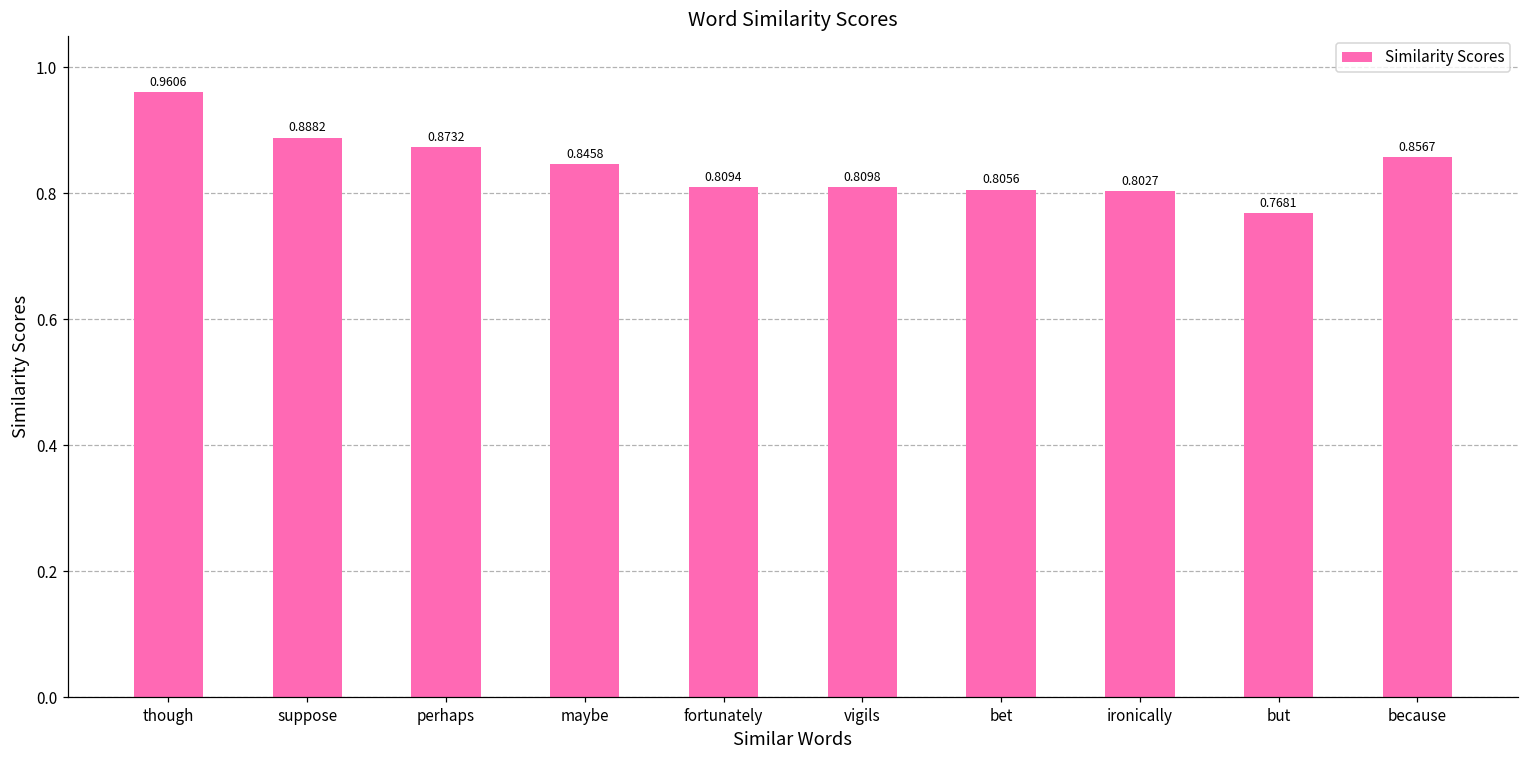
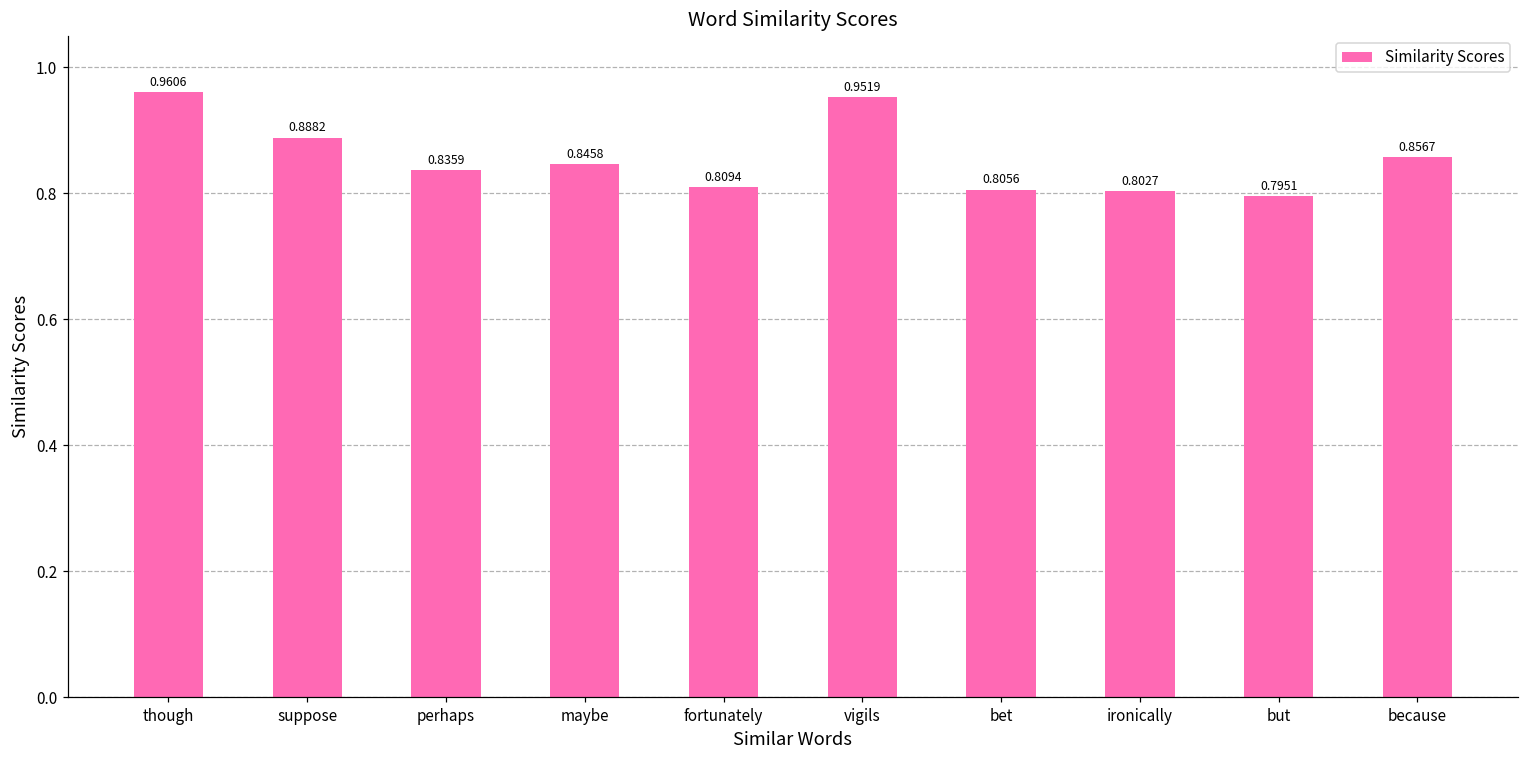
perhaps: 0.8732 -> 0.8359
vigils: 0.8098 -> 0.9519
but: 0.7681 -> 0.7951
